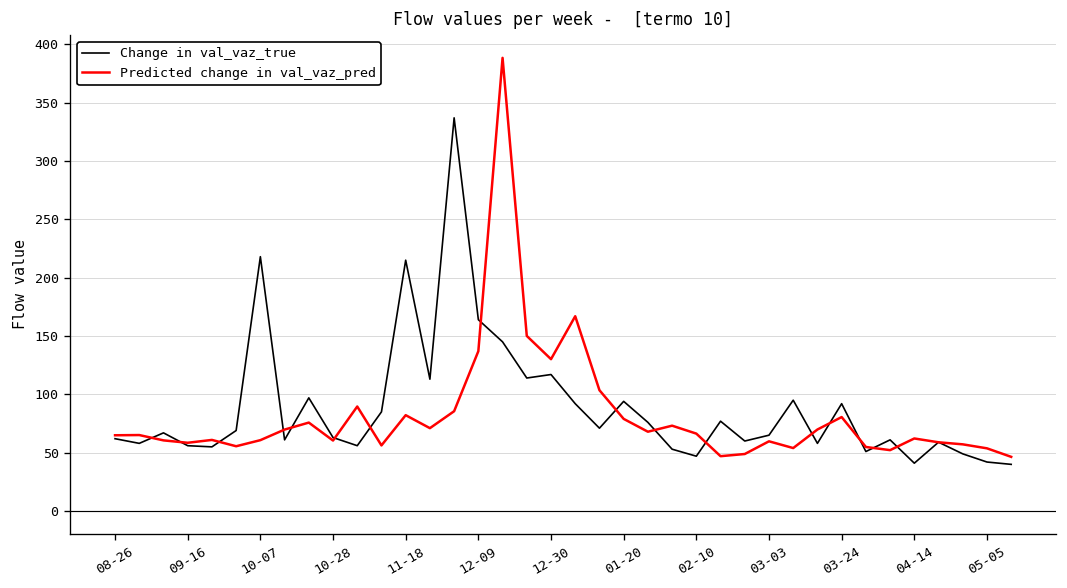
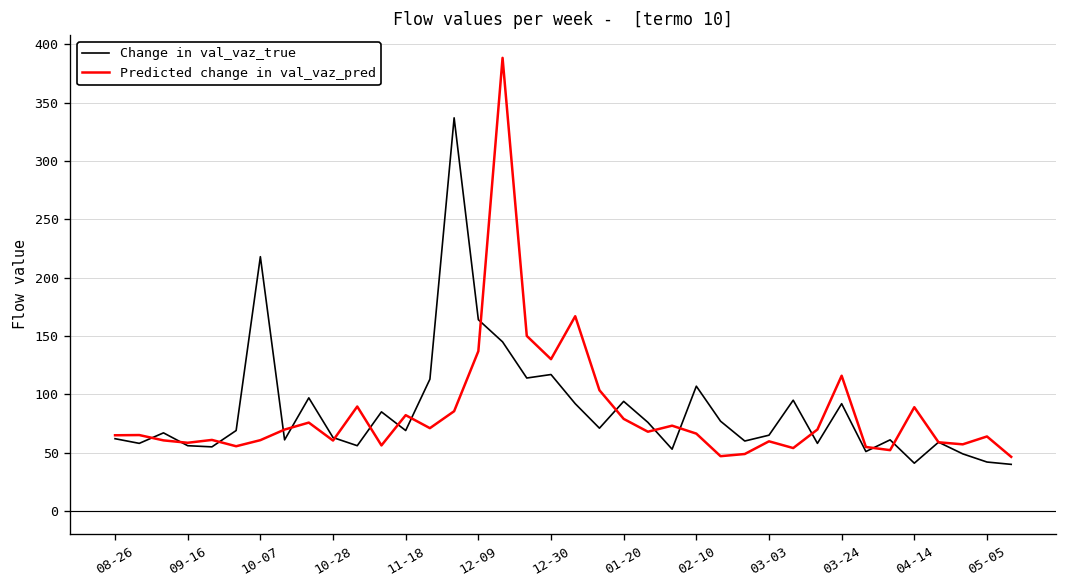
Change in val_vaz_true, 11-18: 220 -> 70
Change in val_vaz_true, 02-10: 50 -> 110
Predicted change in val_vaz_pred, 03-24: 80 -> 120
Predicted change in val_vaz_pred, 04-14: 60 -> 90
Predicted change in val_vaz_pred, 05-05: 50 -> 60
